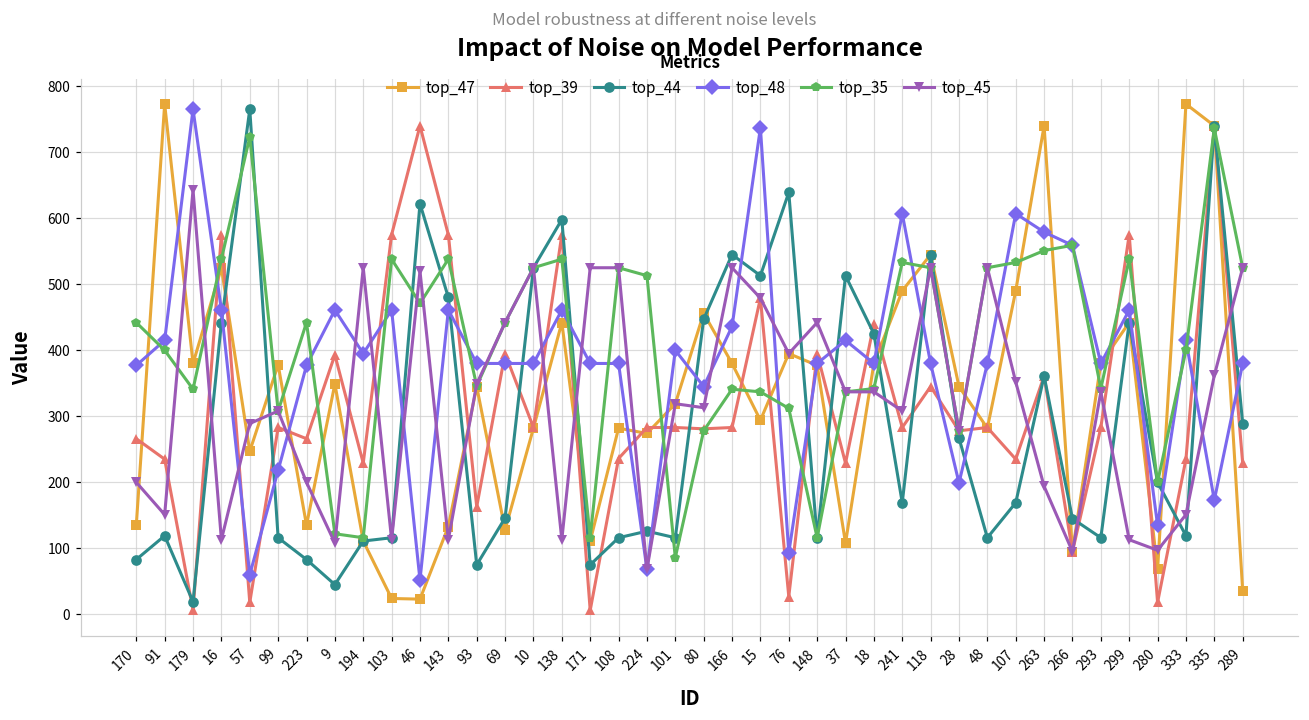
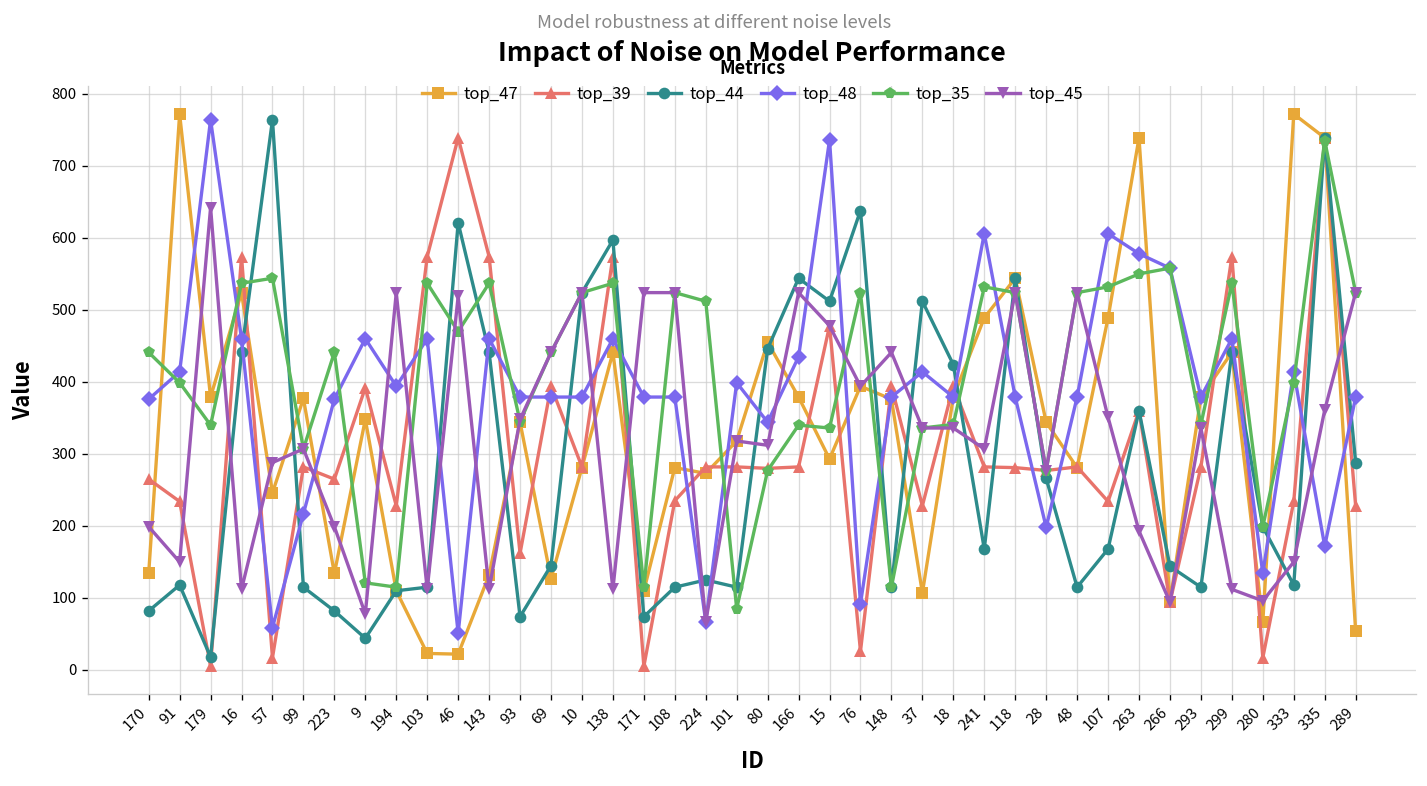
top_35, 57: 720 -> 540
top_45, 9: 110 -> 80
top_44, 143: 480 -> 440
top_35, 76: 310 -> 520
top_39, 18: 440 -> 390
top_39, 118: 340 -> 280
top_47, 289: 40 -> 50
